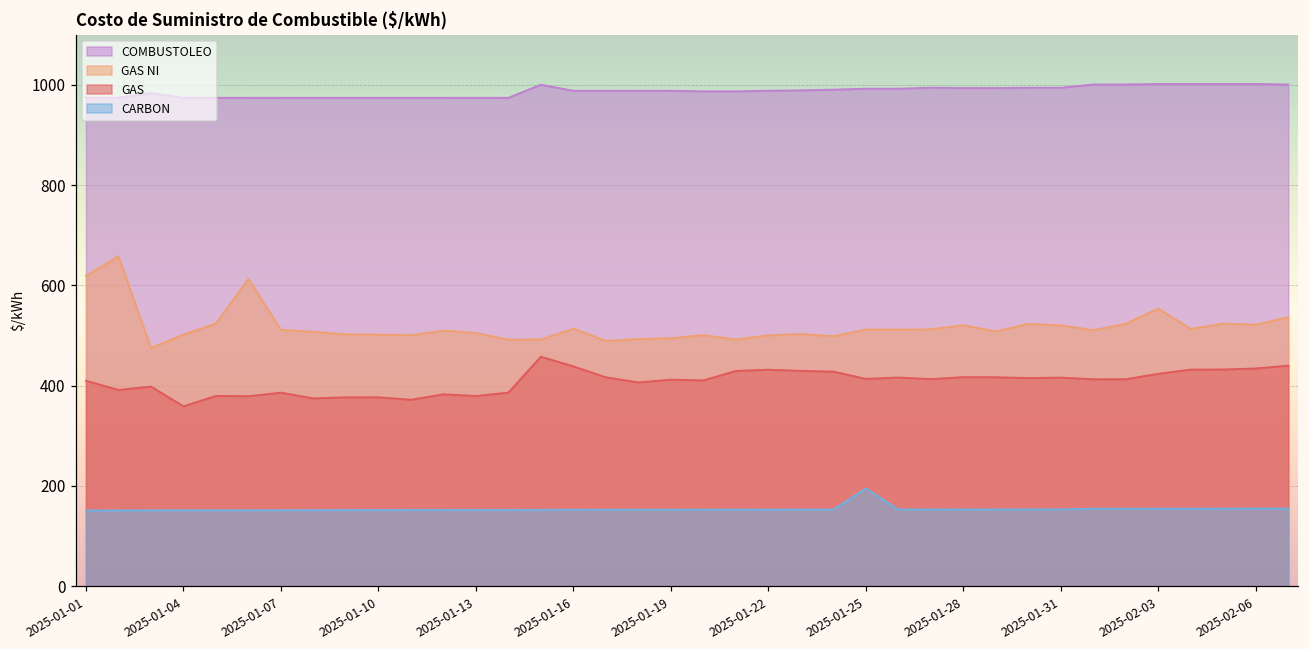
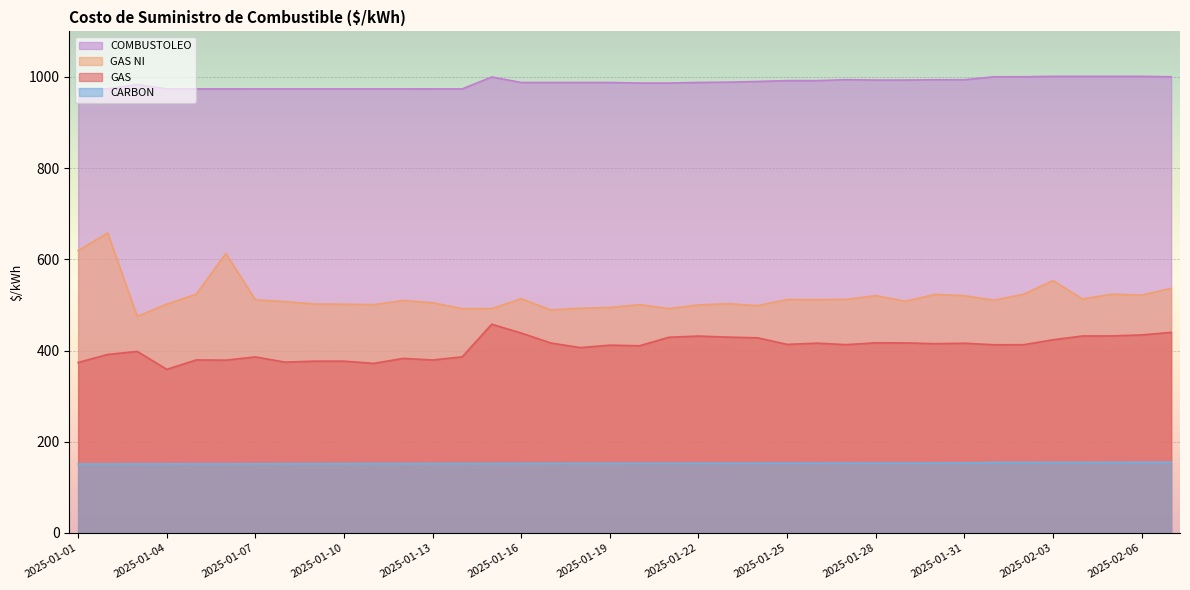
GAS, 2025-01-01: 410 -> 370
CARBON, 2025-01-25: 200 -> 150
